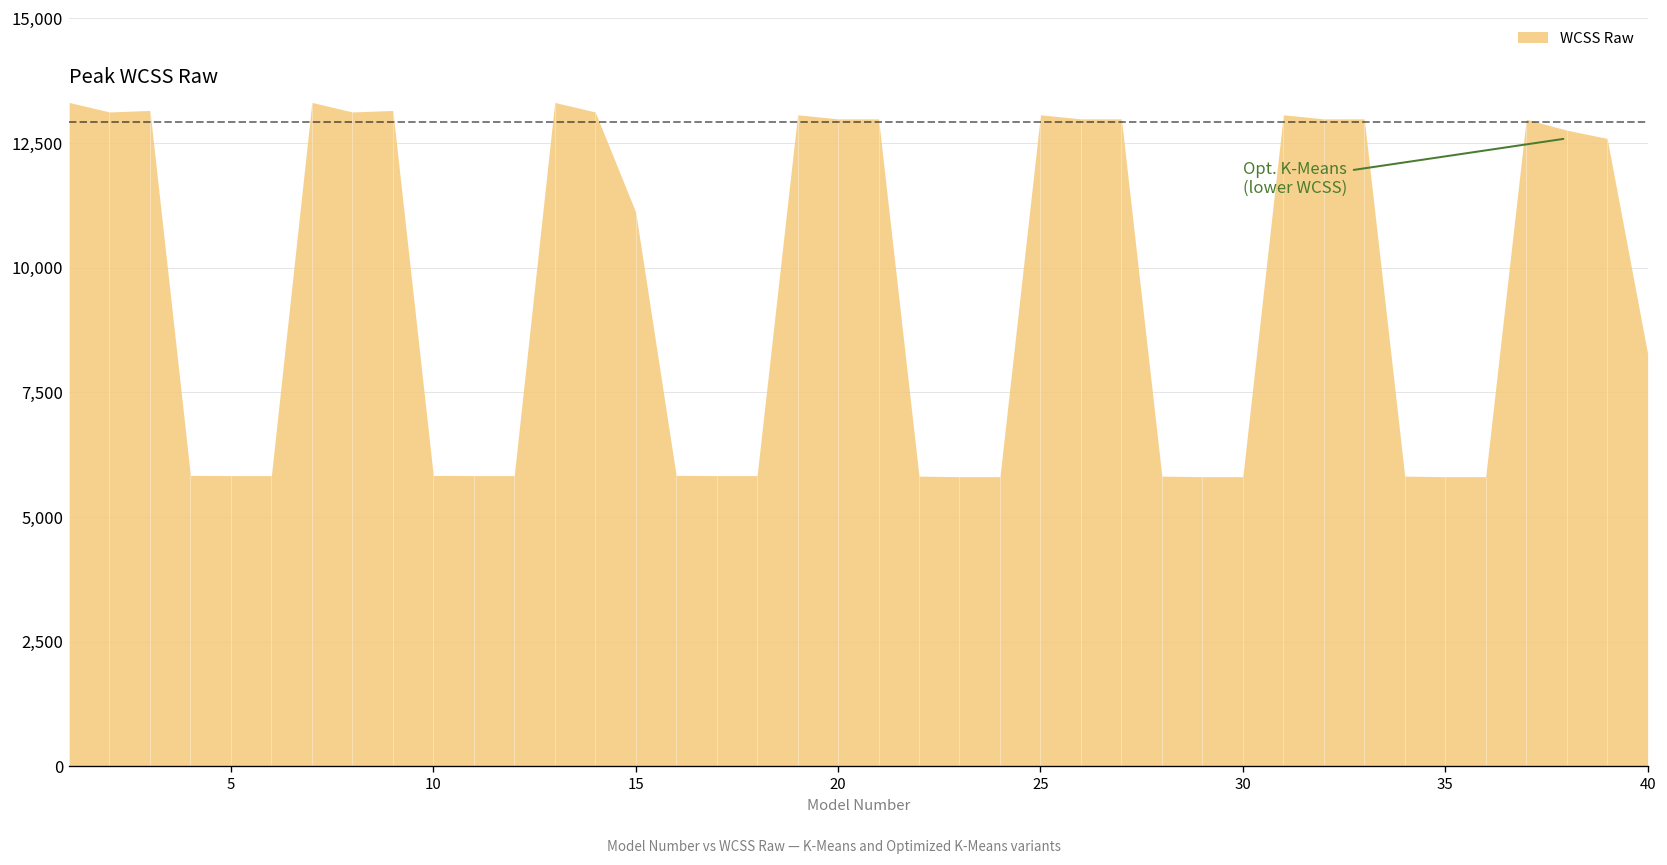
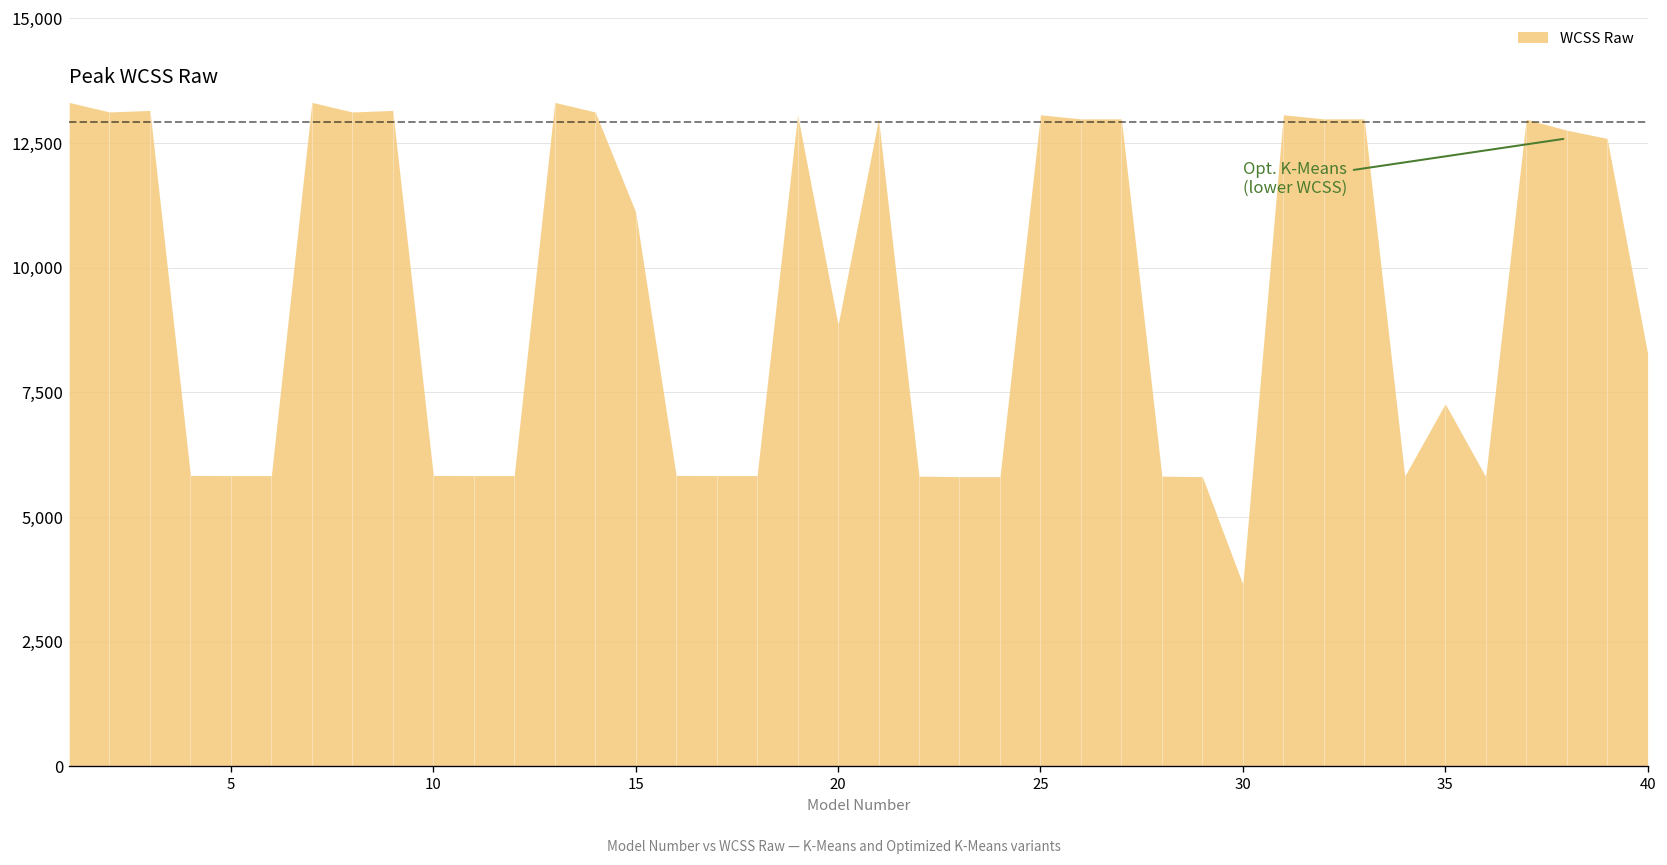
WCSS Raw, 20: 13,000 -> 8,900
WCSS Raw, 30: 5,800 -> 3,600
WCSS Raw, 35: 5,800 -> 7,300
